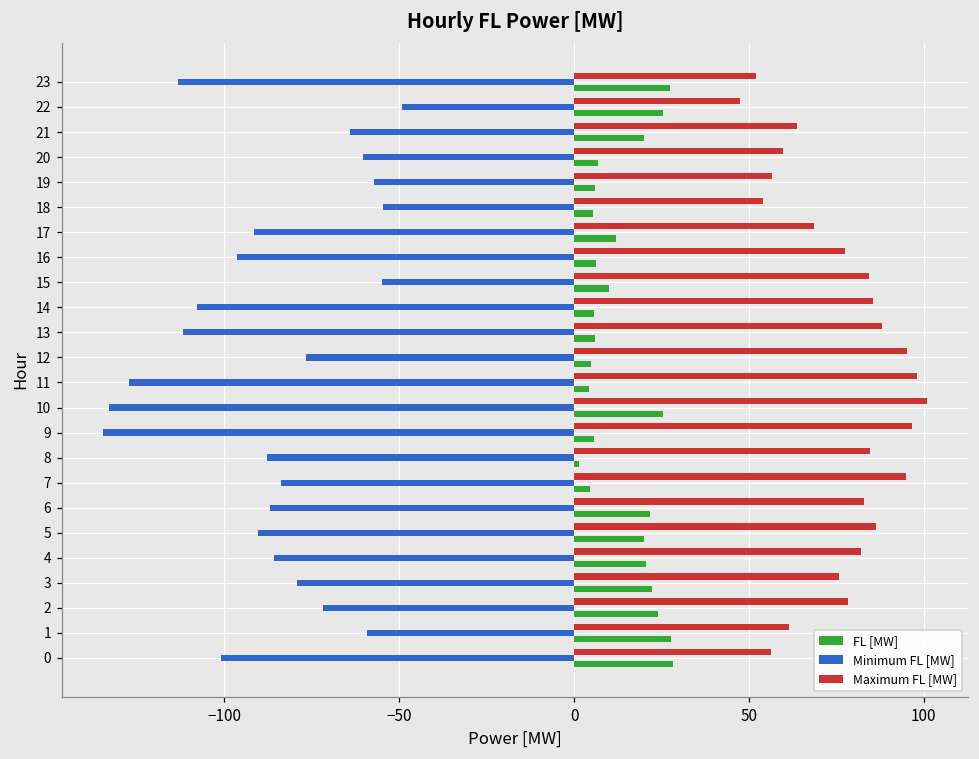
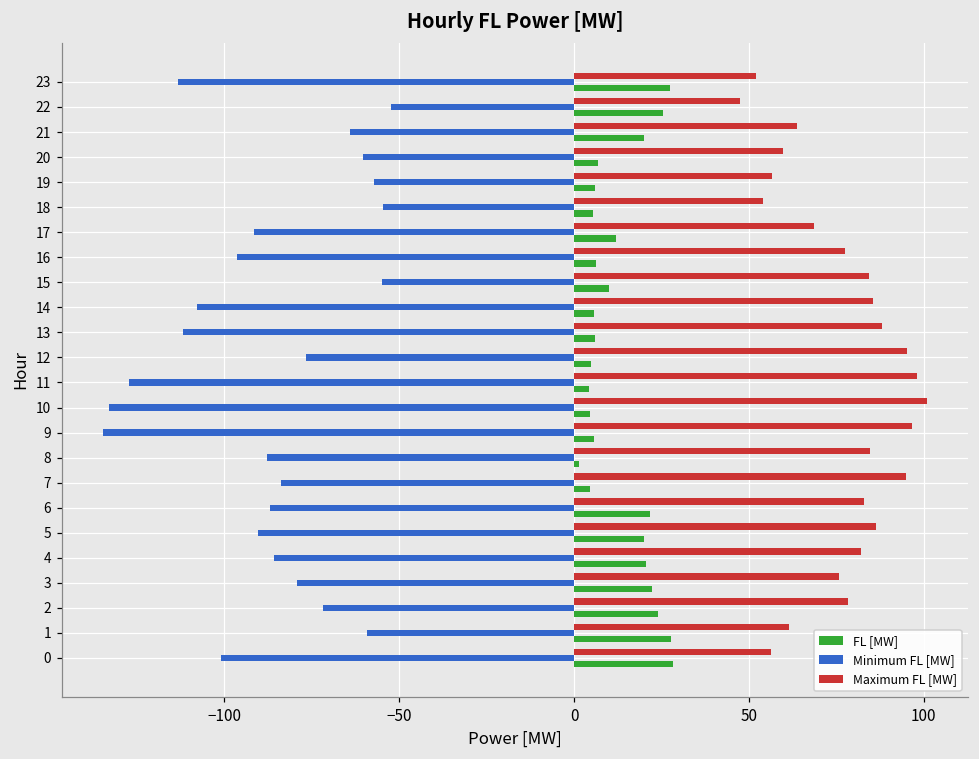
Minimum FL [MW], 22: -49 -> -52
FL [MW], 10: 26 -> 4
